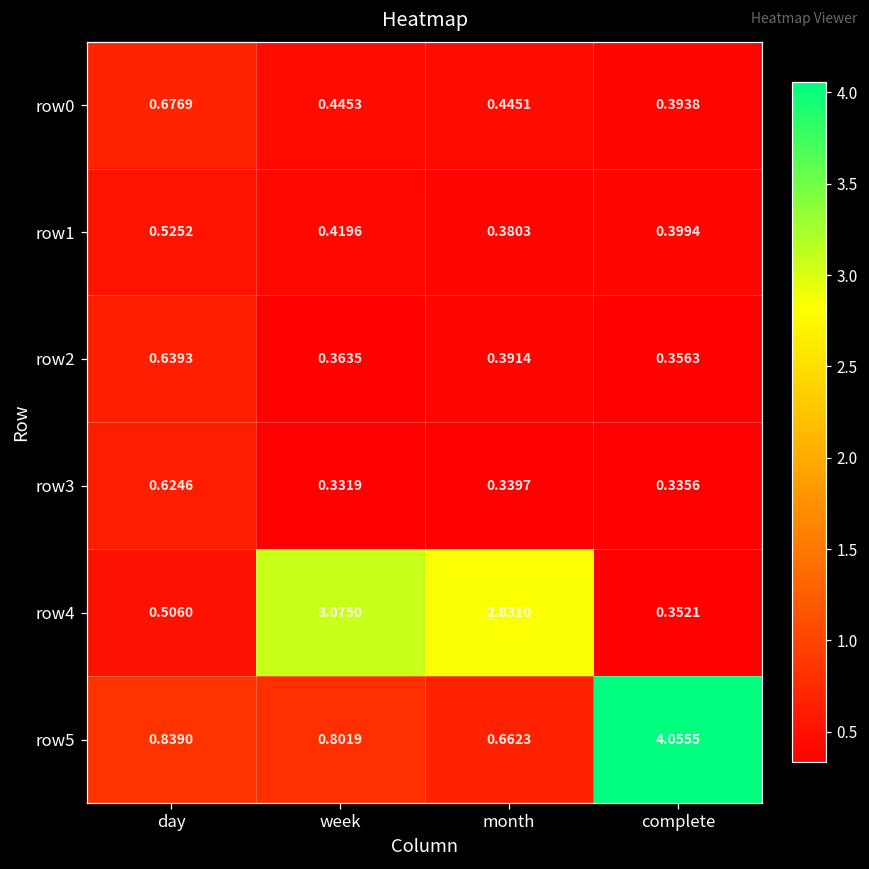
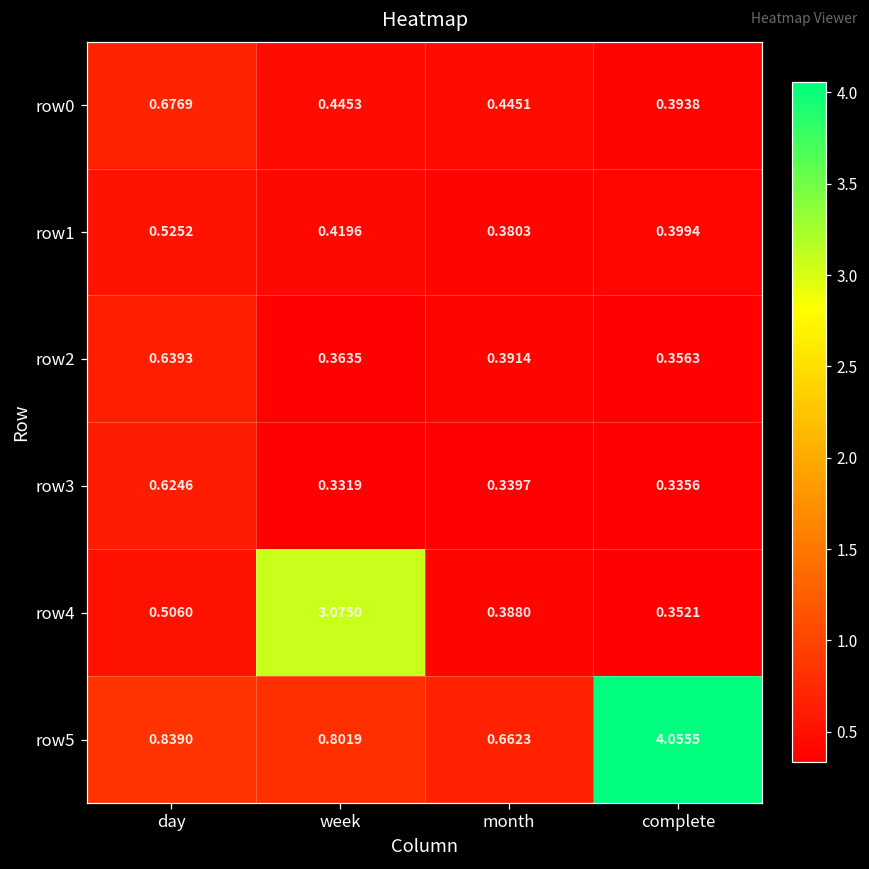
row4, month: 2.8310 -> 0.3880
